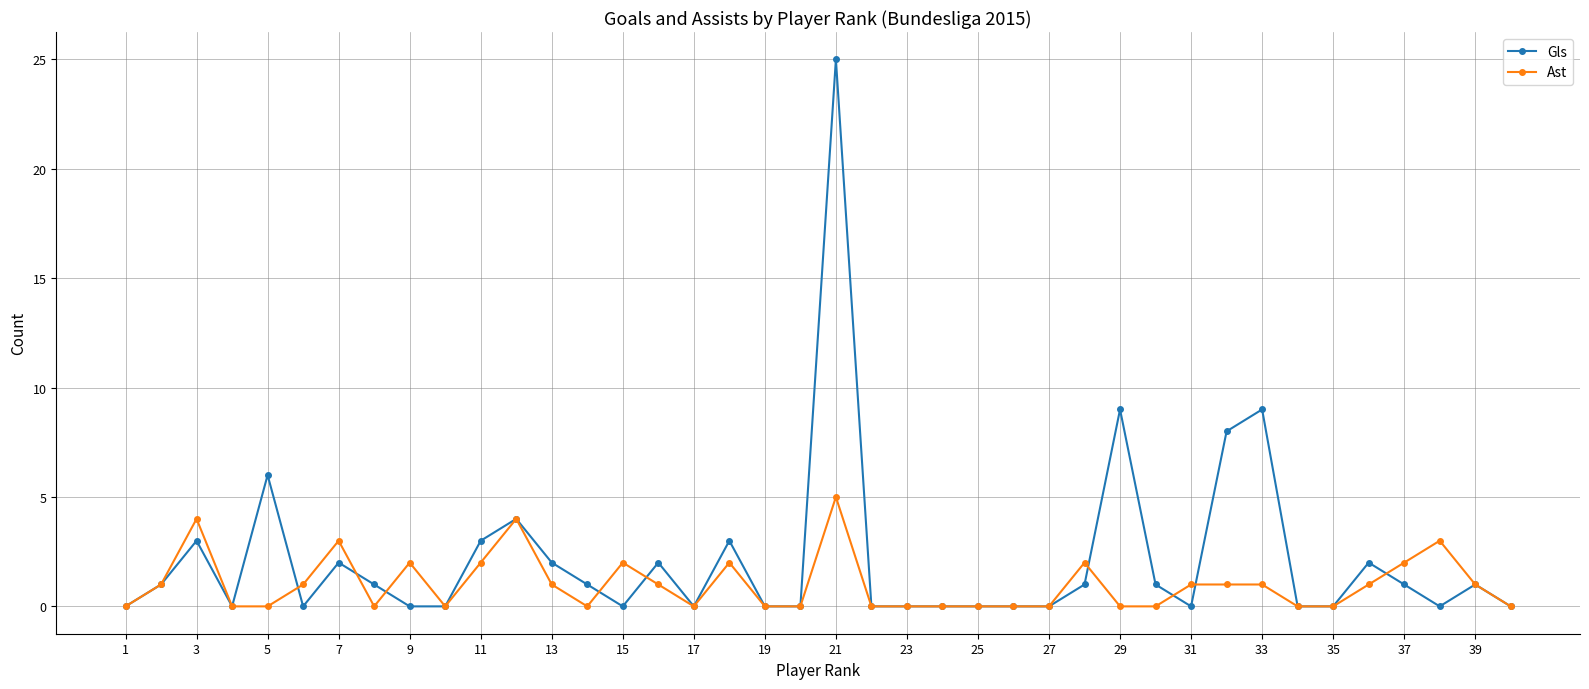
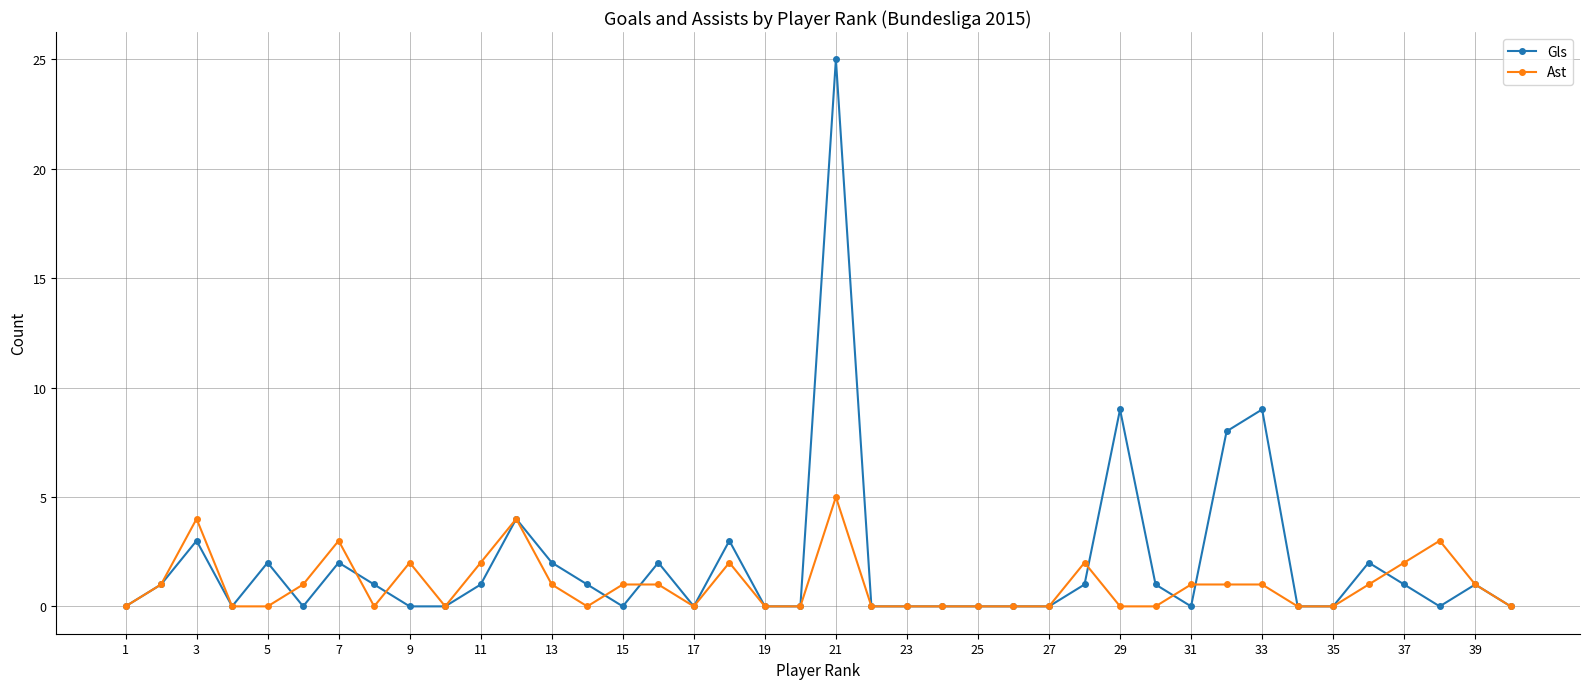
Gls, 5: 6 -> 2
Gls, 11: 3 -> 1
Ast, 15: 2 -> 1
